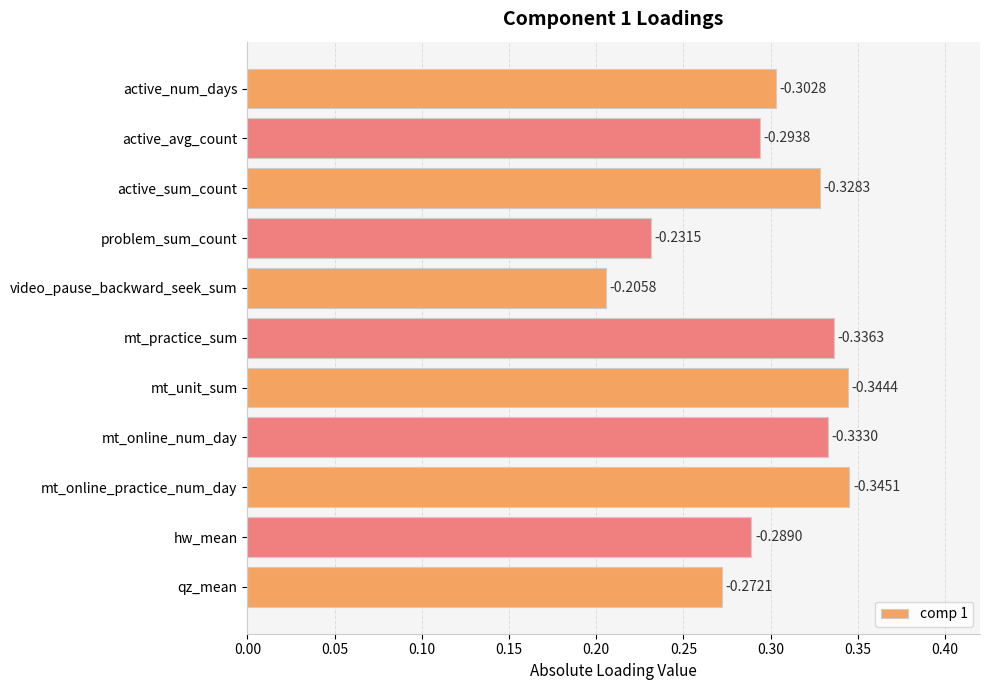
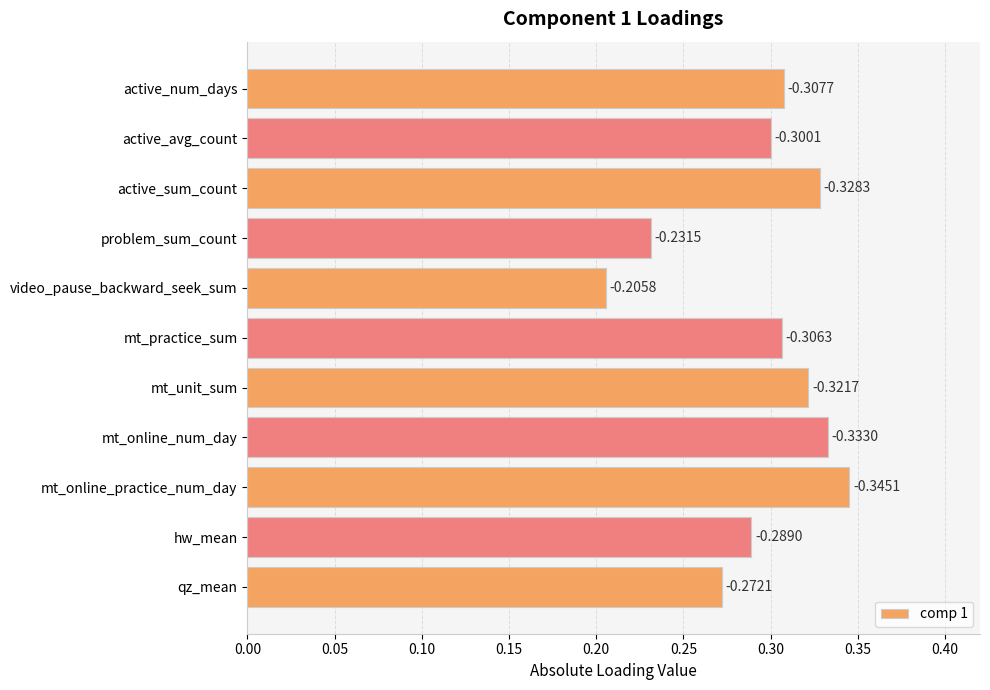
active_num_days: -0.3028 -> -0.3077
active_avg_count: -0.2938 -> -0.3001
mt_practice_sum: -0.3363 -> -0.3063
mt_unit_sum: -0.3444 -> -0.3217
